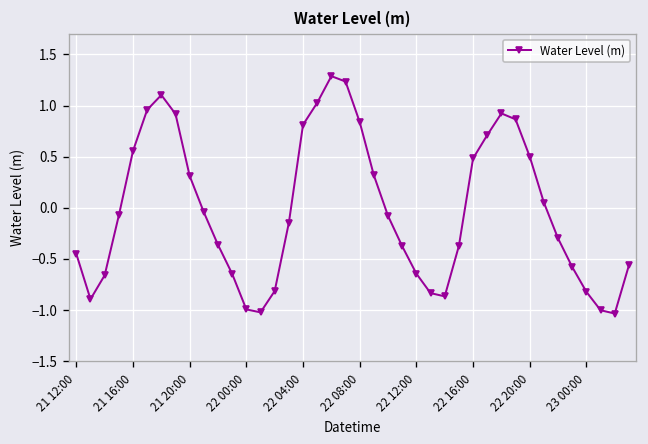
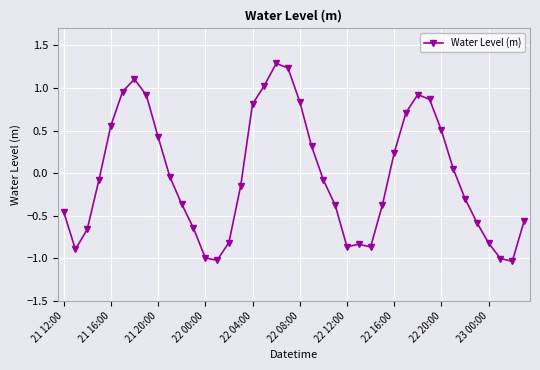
21 20:00: 0.3 -> 0.4
22 12:00: -0.6 -> -0.9
22 16:00: 0.5 -> 0.2
